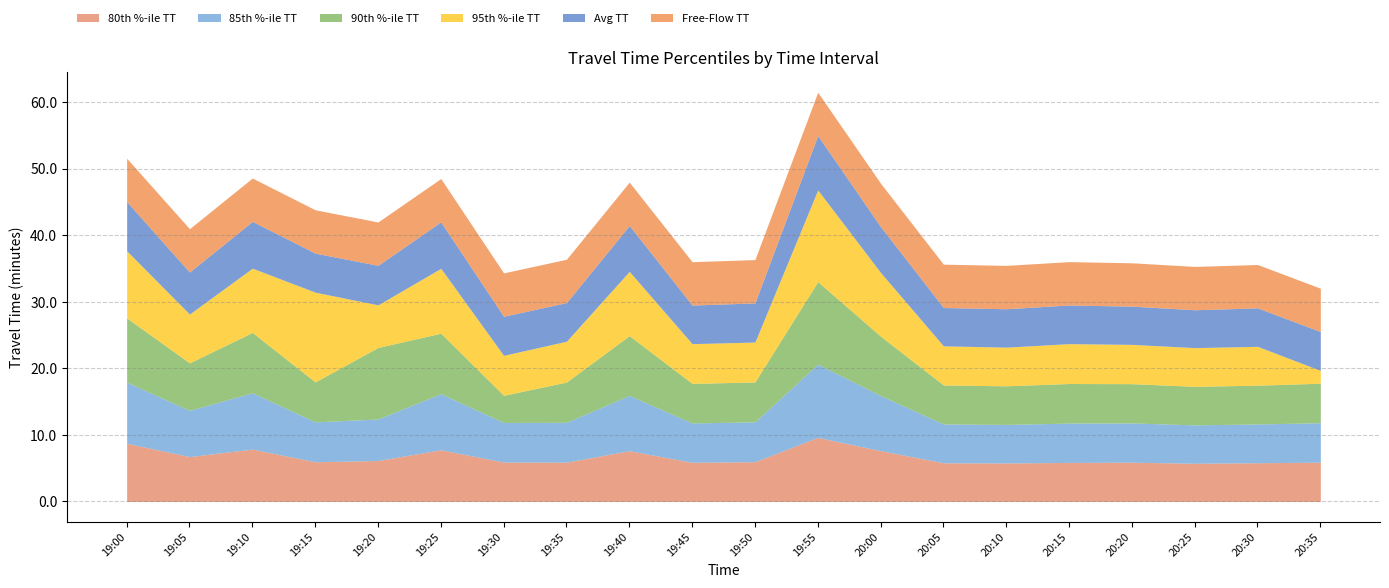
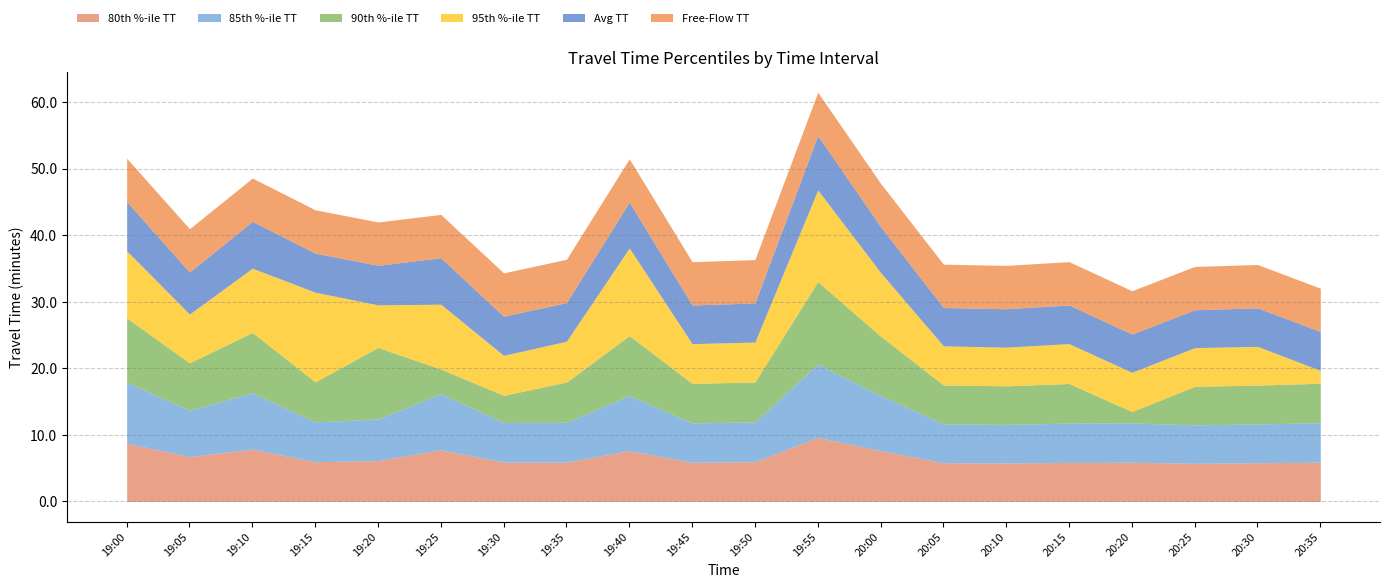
90th %-ile TT, 19:25: 9 -> 4
95th %-ile TT, 19:40: 10 -> 13
90th %-ile TT, 20:20: 6 -> 2
